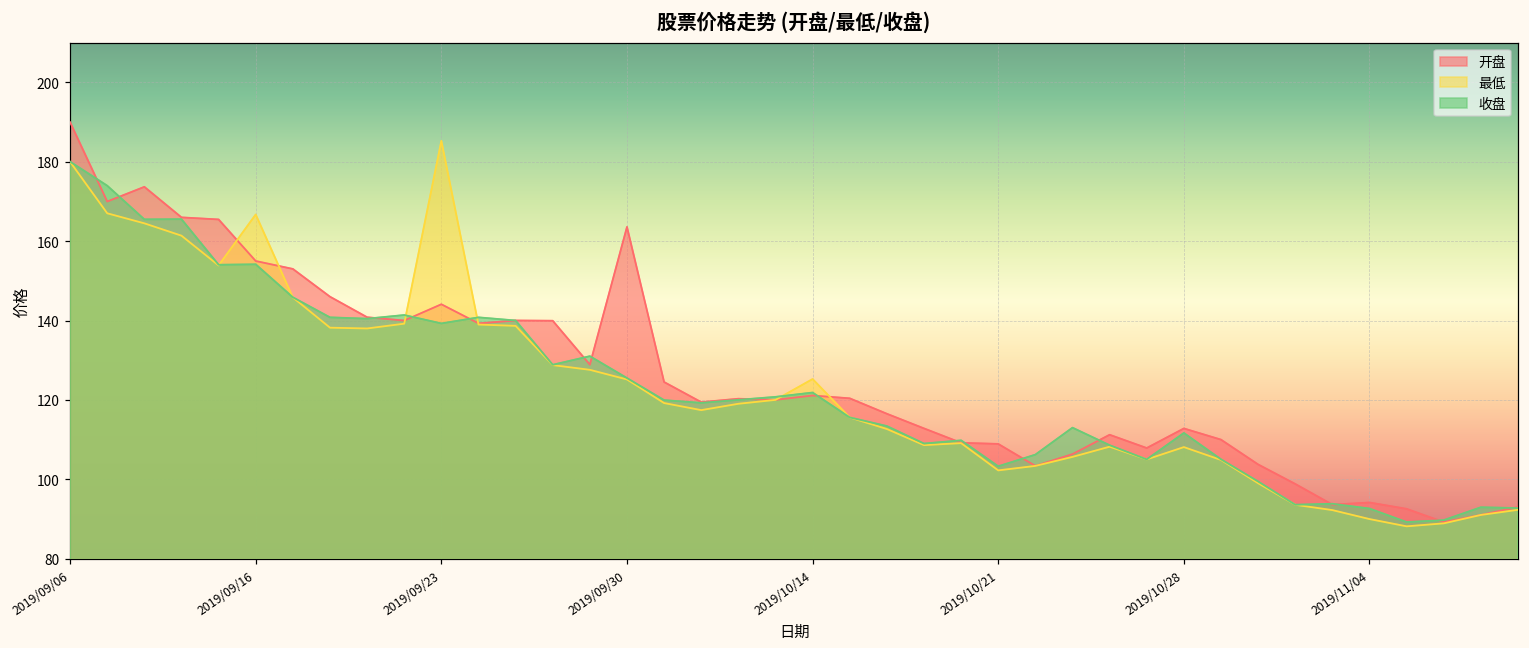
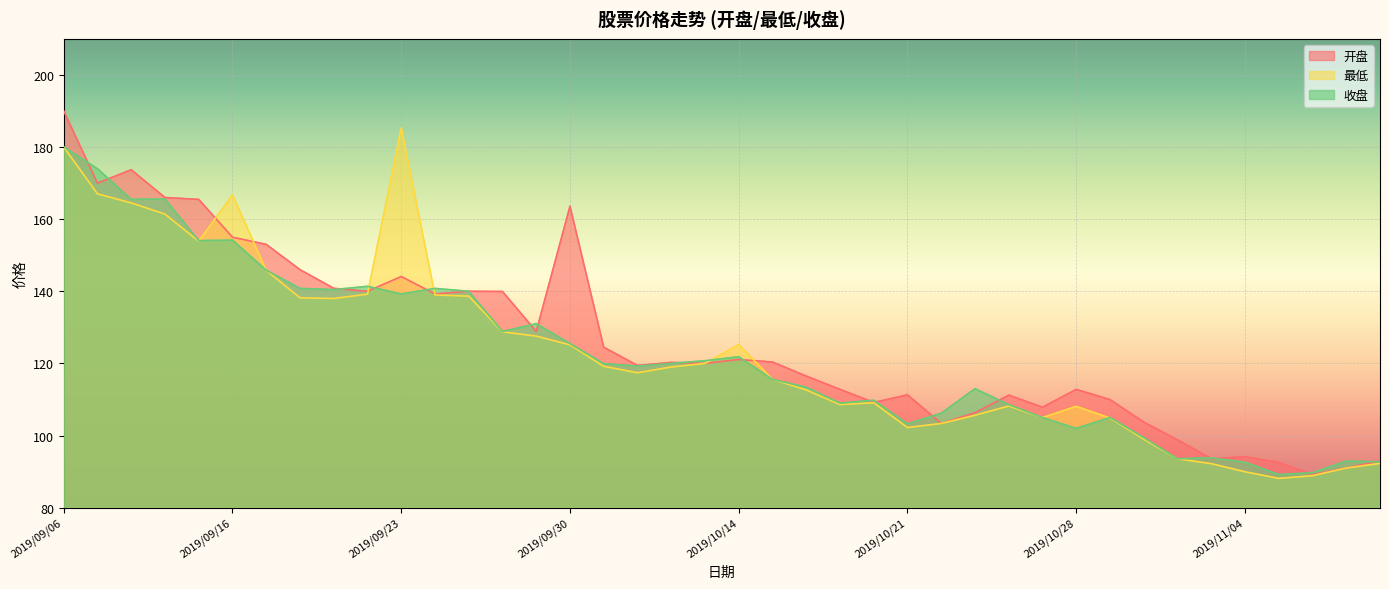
开盘, 2019/10/21: 109 -> 111
收盘, 2019/10/28: 112 -> 102
